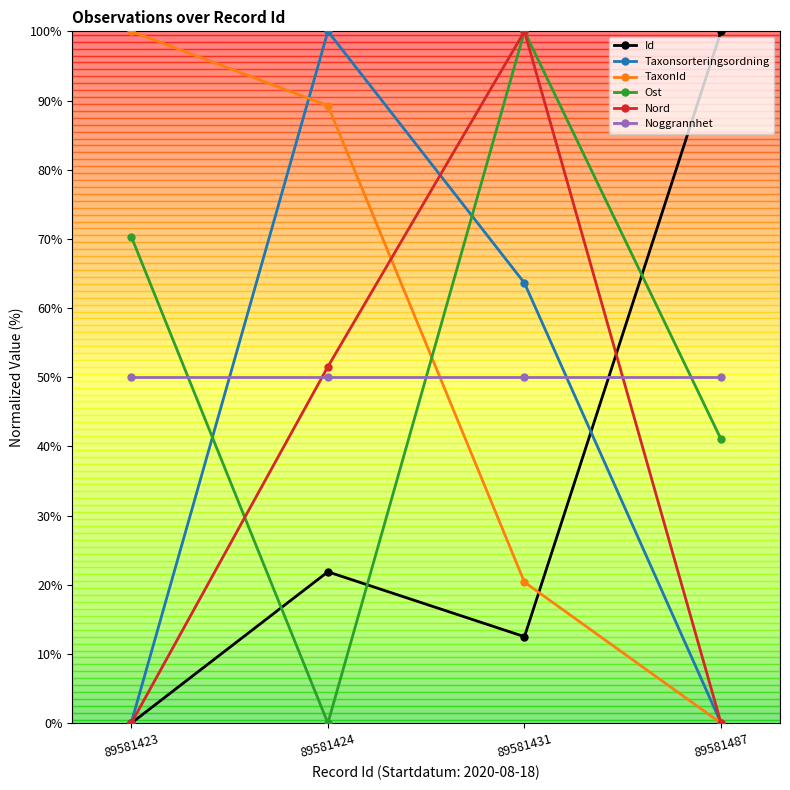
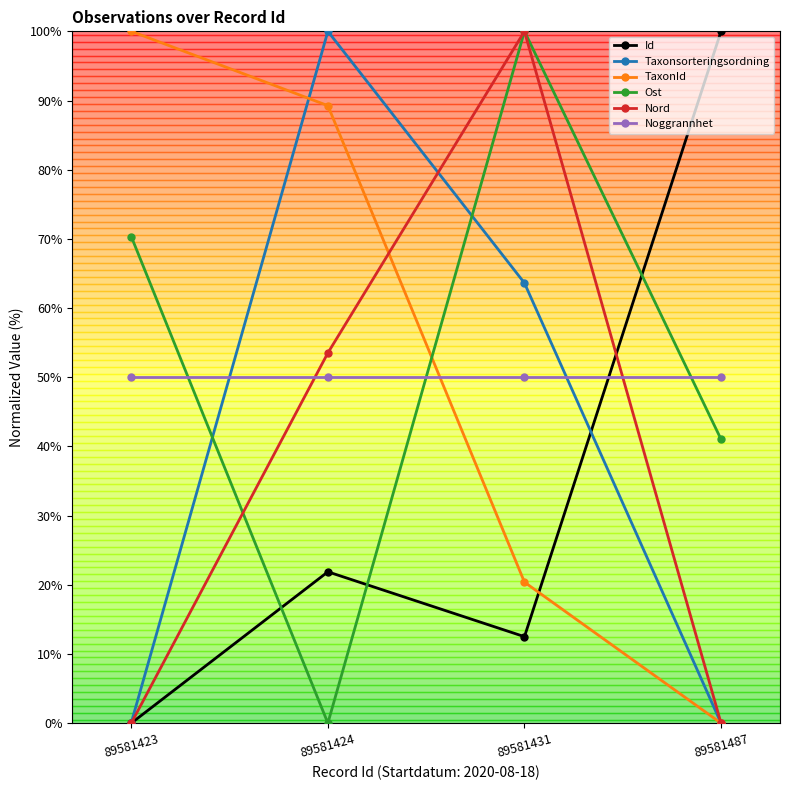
Nord, 89581424: 52% -> 54%
